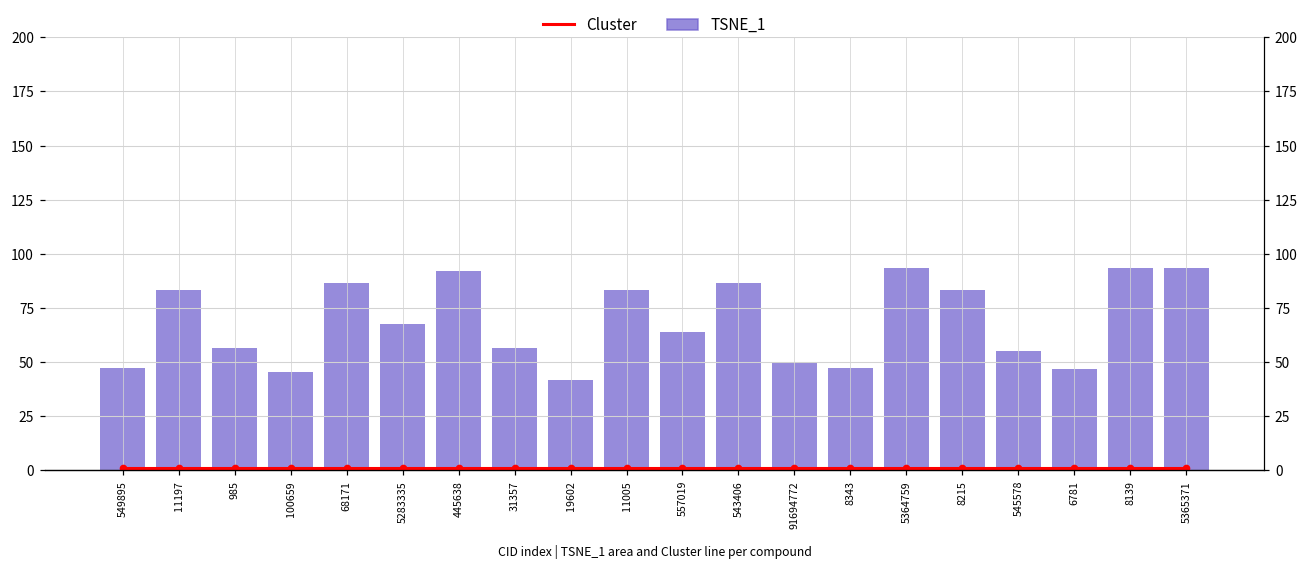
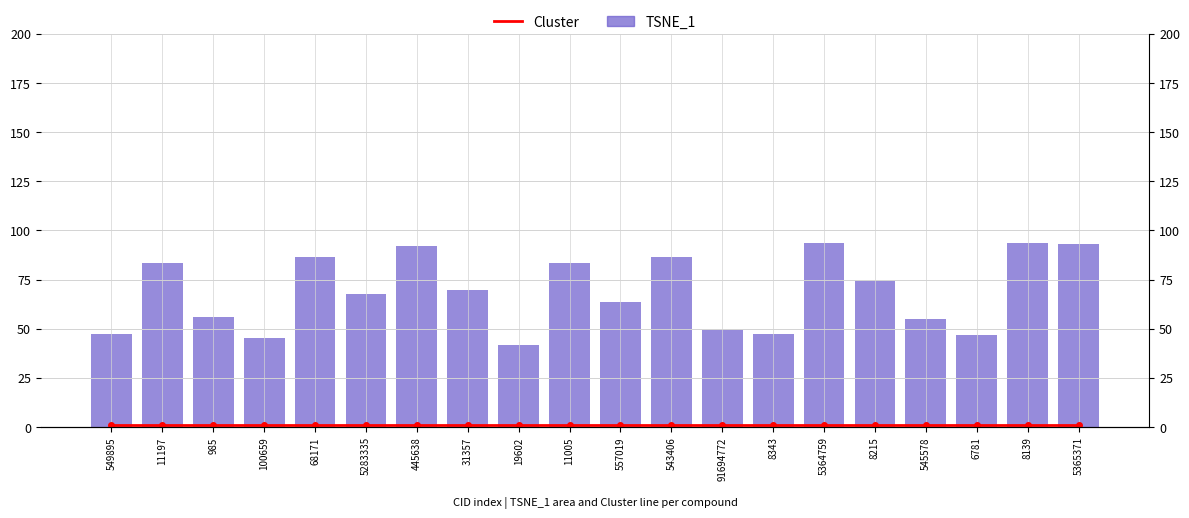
TSNE_1, 31357: 57 -> 70
TSNE_1, 8215: 83 -> 74
